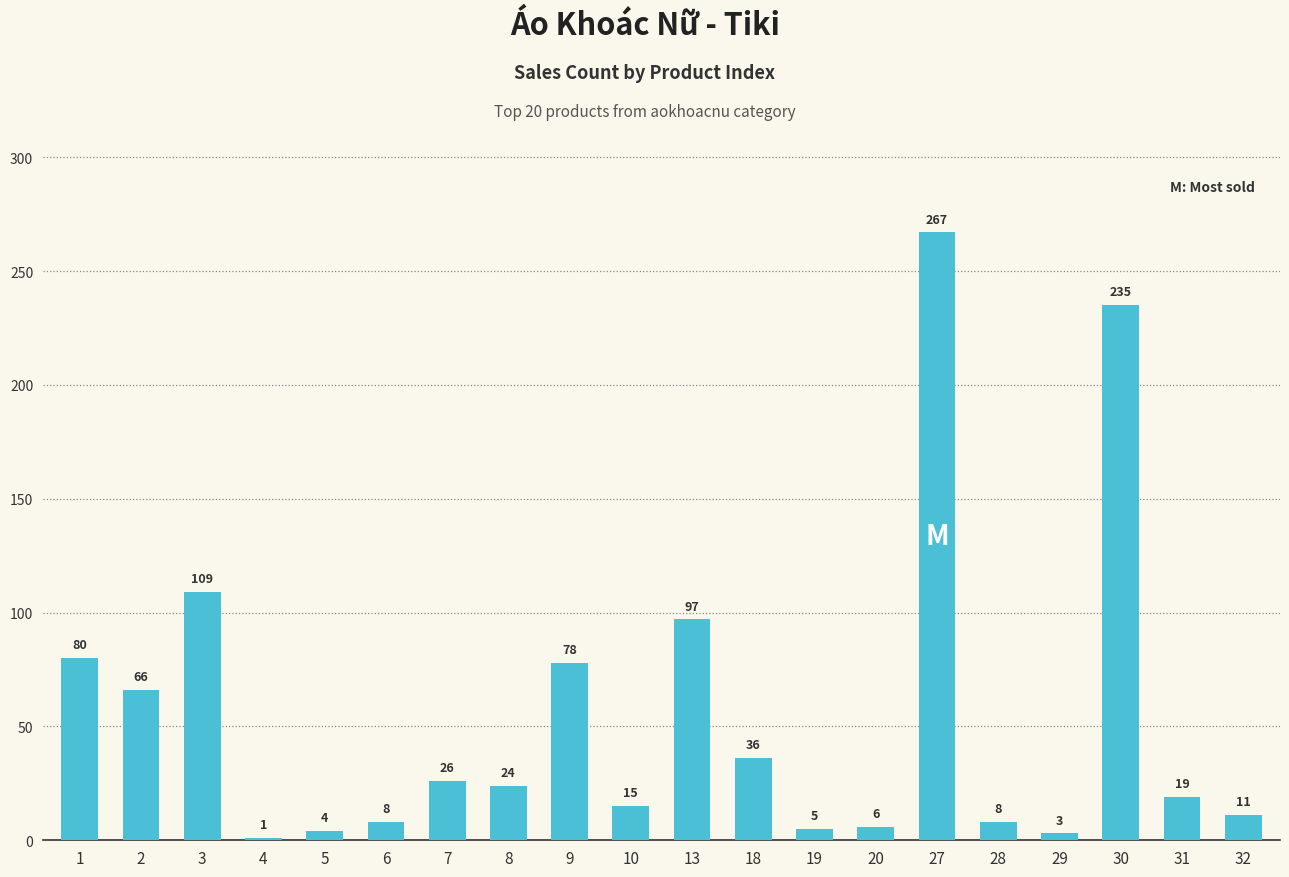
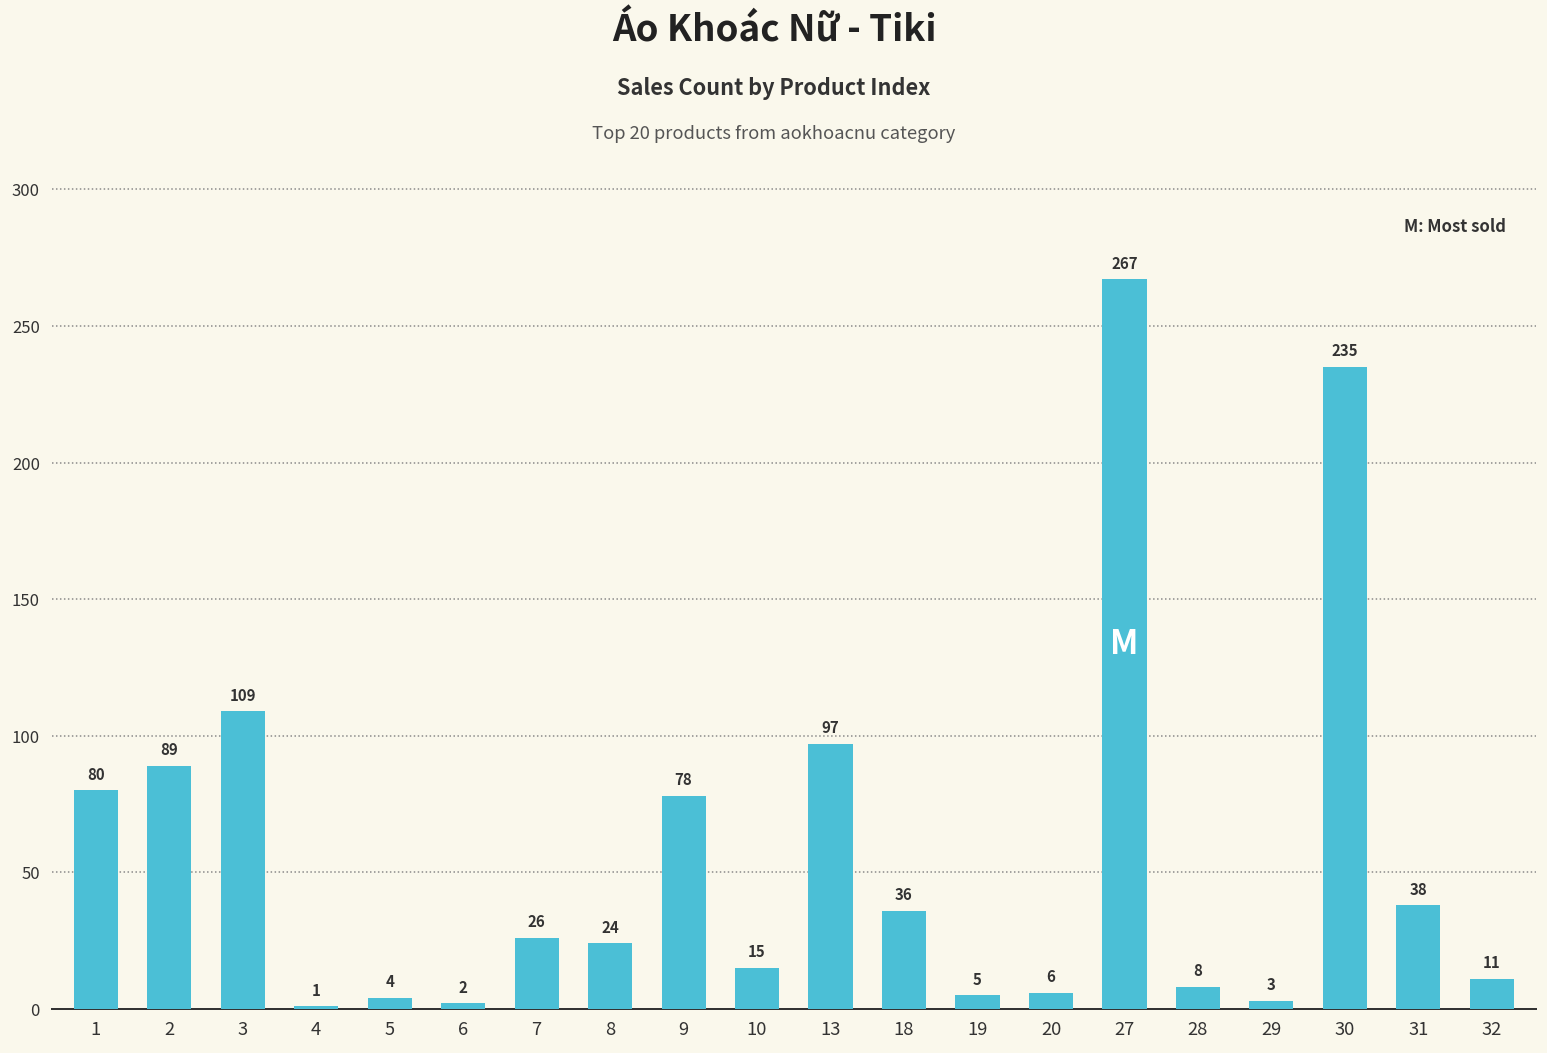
2: 66 -> 89
6: 8 -> 2
31: 19 -> 38
